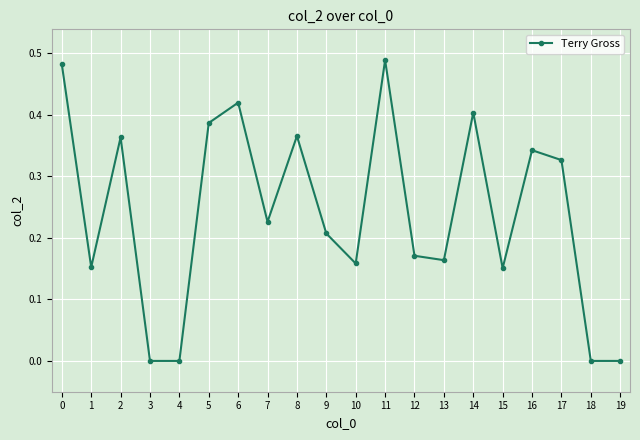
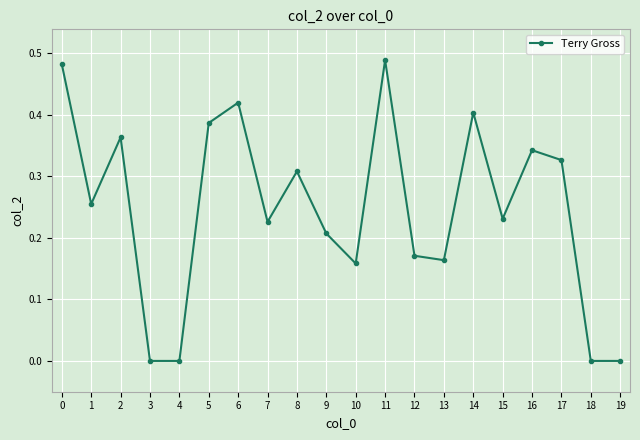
1: 0.15 -> 0.25
8: 0.37 -> 0.31
15: 0.15 -> 0.23
